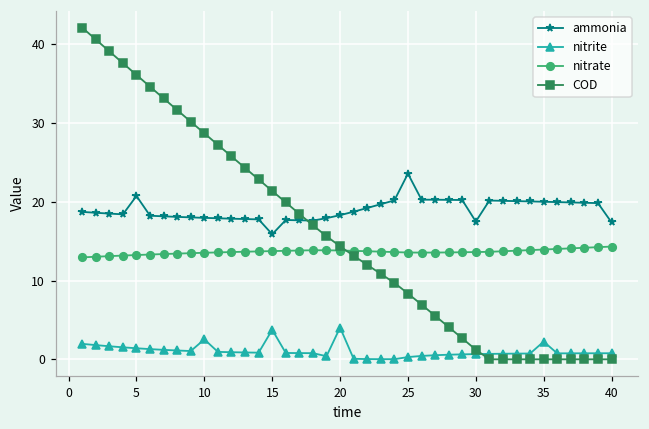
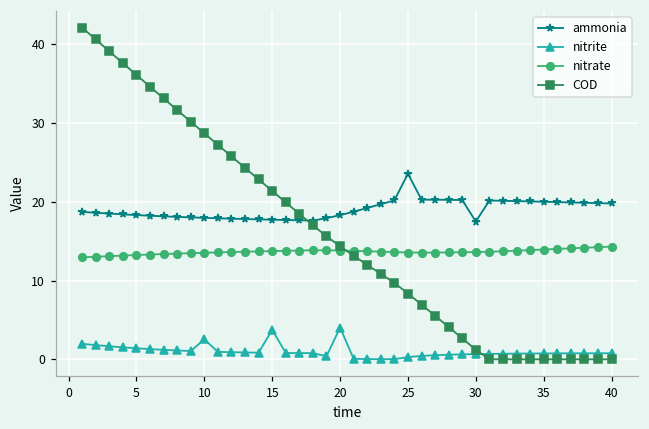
ammonia, 5: 21 -> 18
ammonia, 15: 16 -> 18
nitrite, 35: 2 -> 1
ammonia, 40: 17 -> 20
